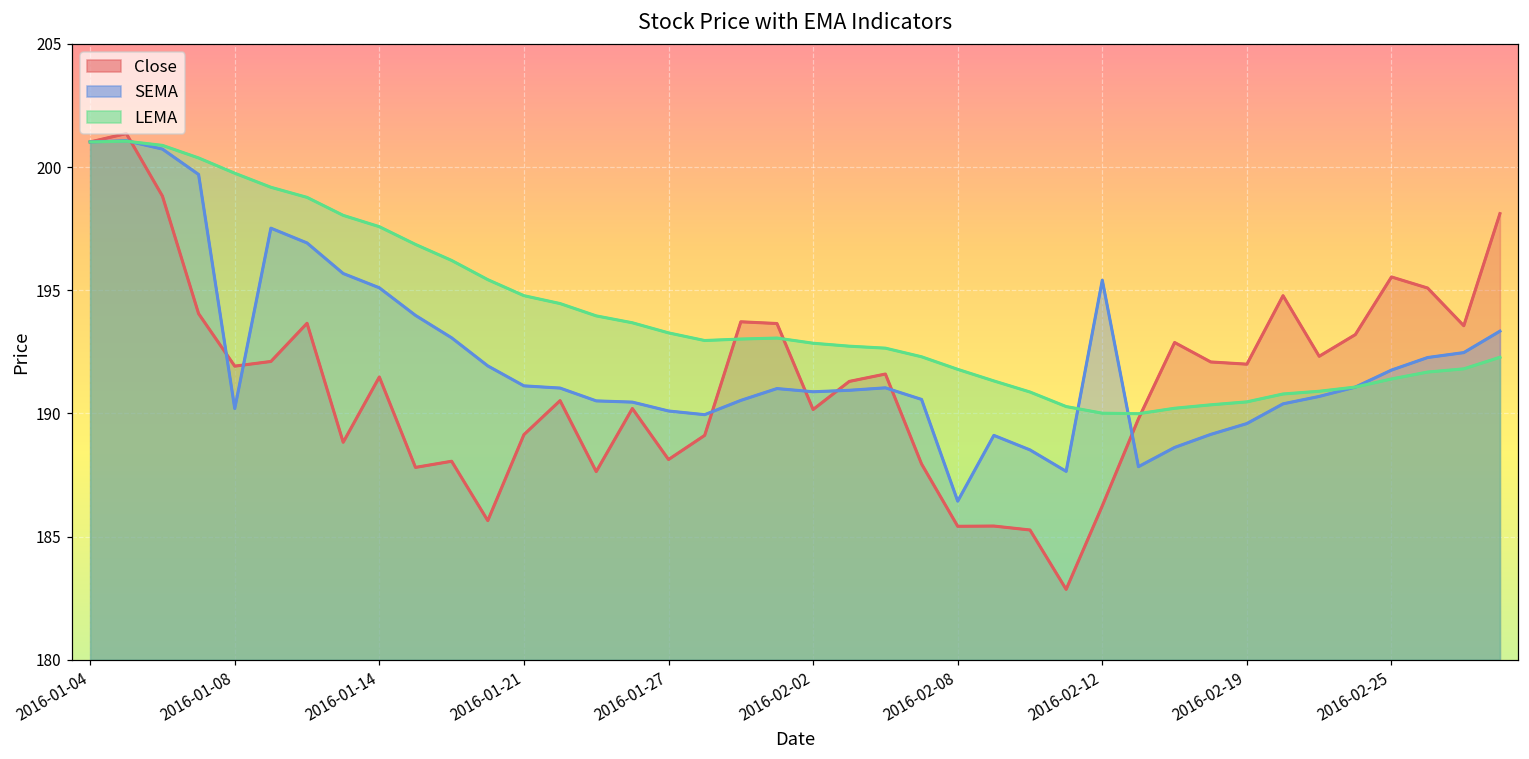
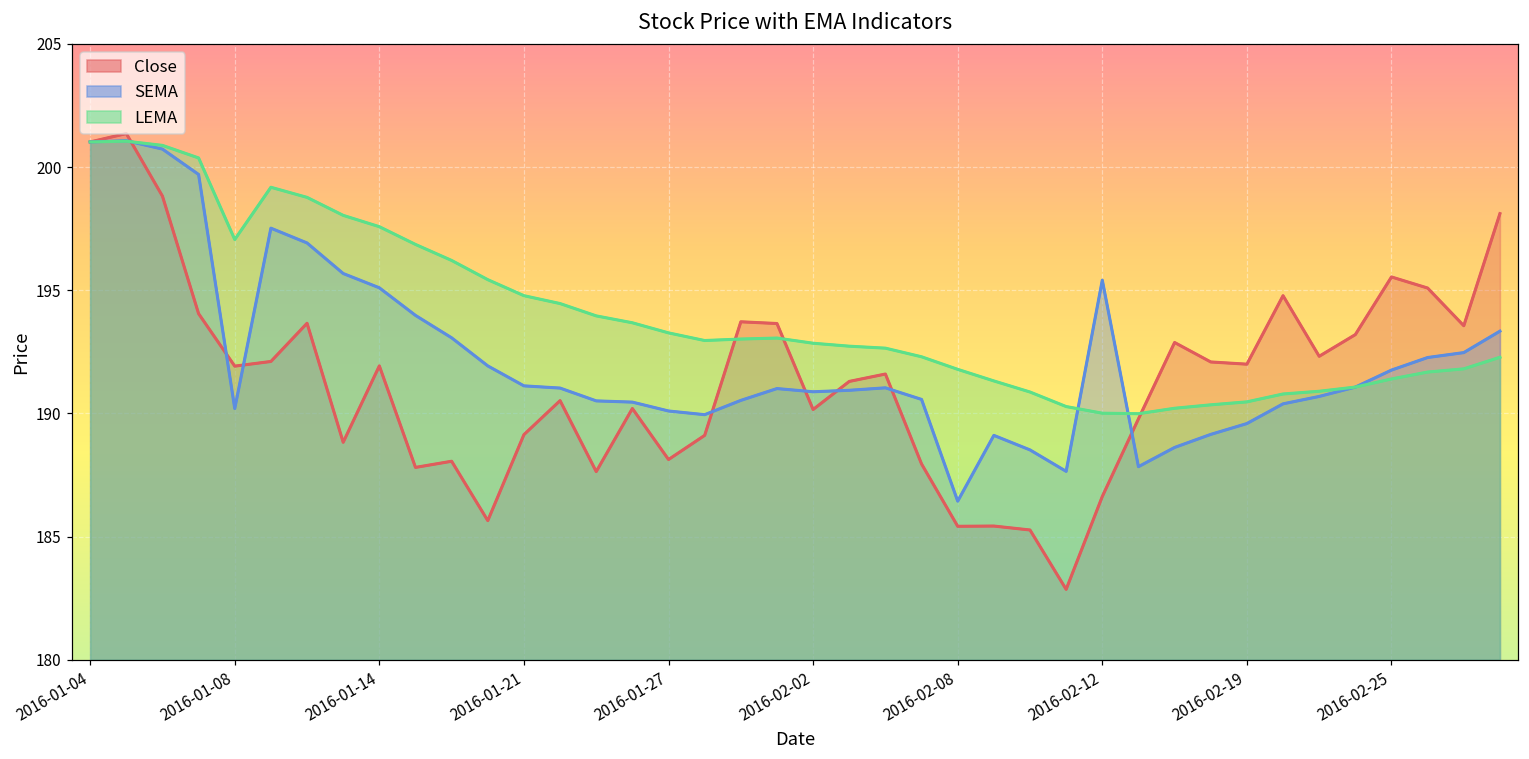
LEMA, 2016-01-08: 199.8 -> 197.1
Close, 2016-01-14: 191.5 -> 191.9
Close, 2016-02-12: 186.3 -> 186.6
